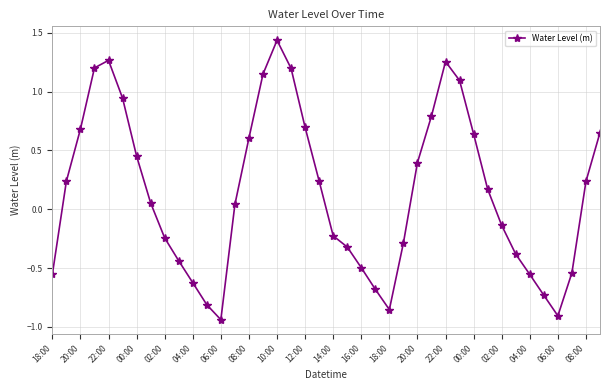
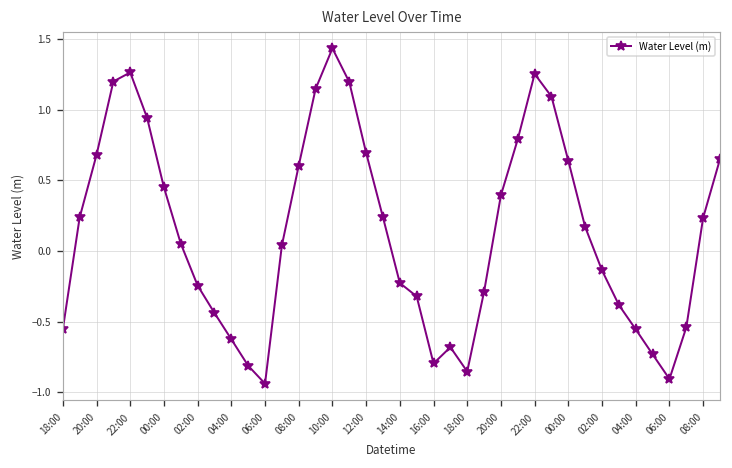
16:00: -0.50 -> -0.80
